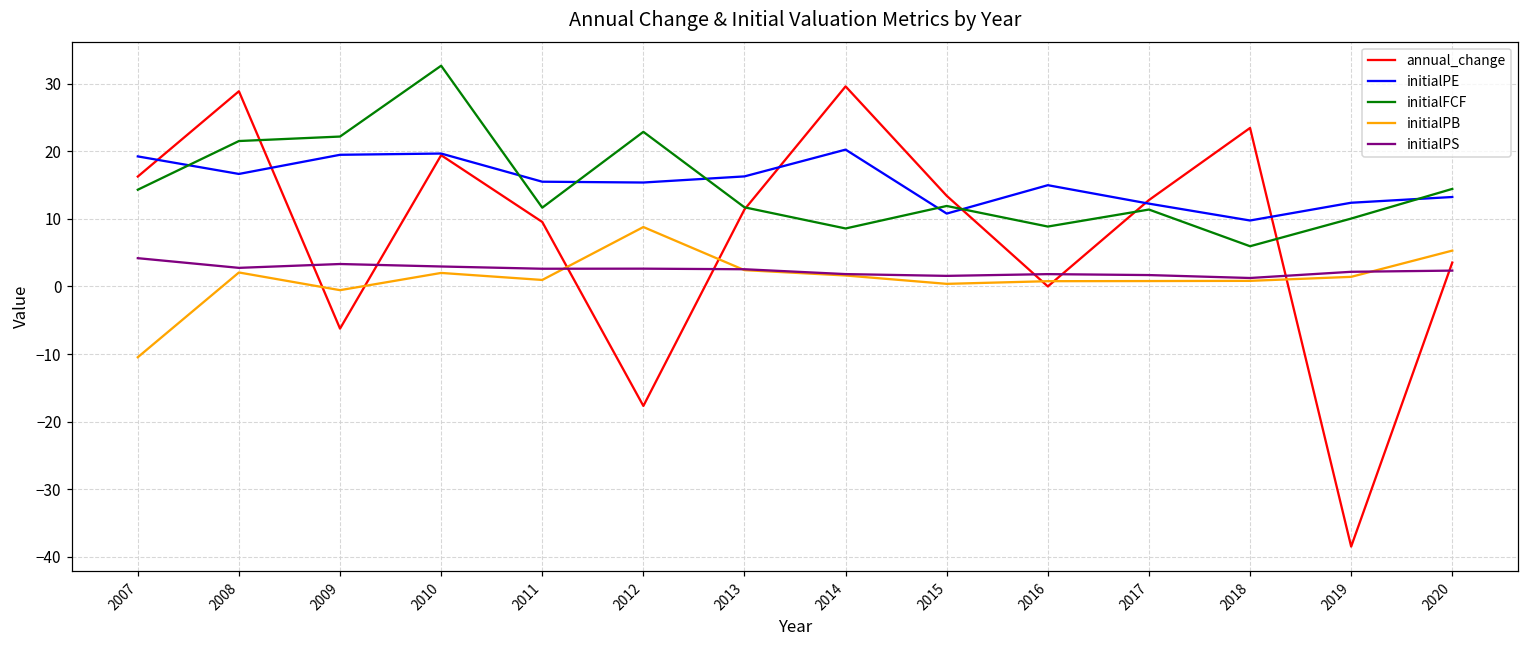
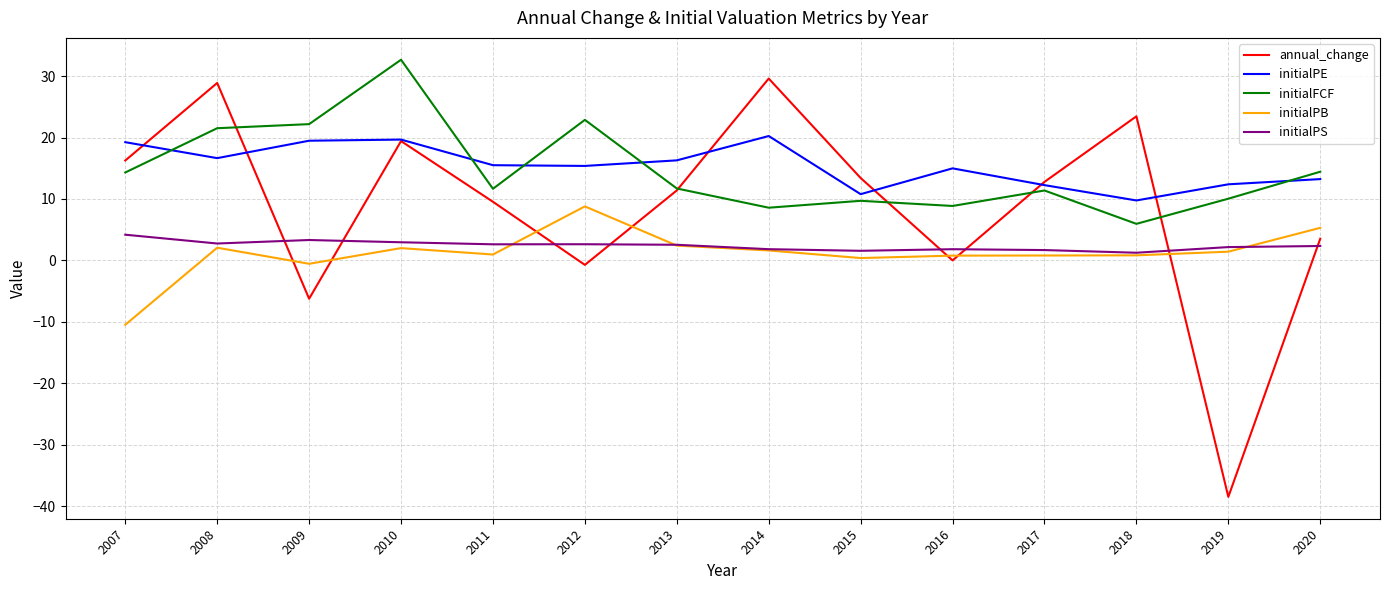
annual_change, 2012: -18 -> -1
initialFCF, 2015: 12 -> 10
